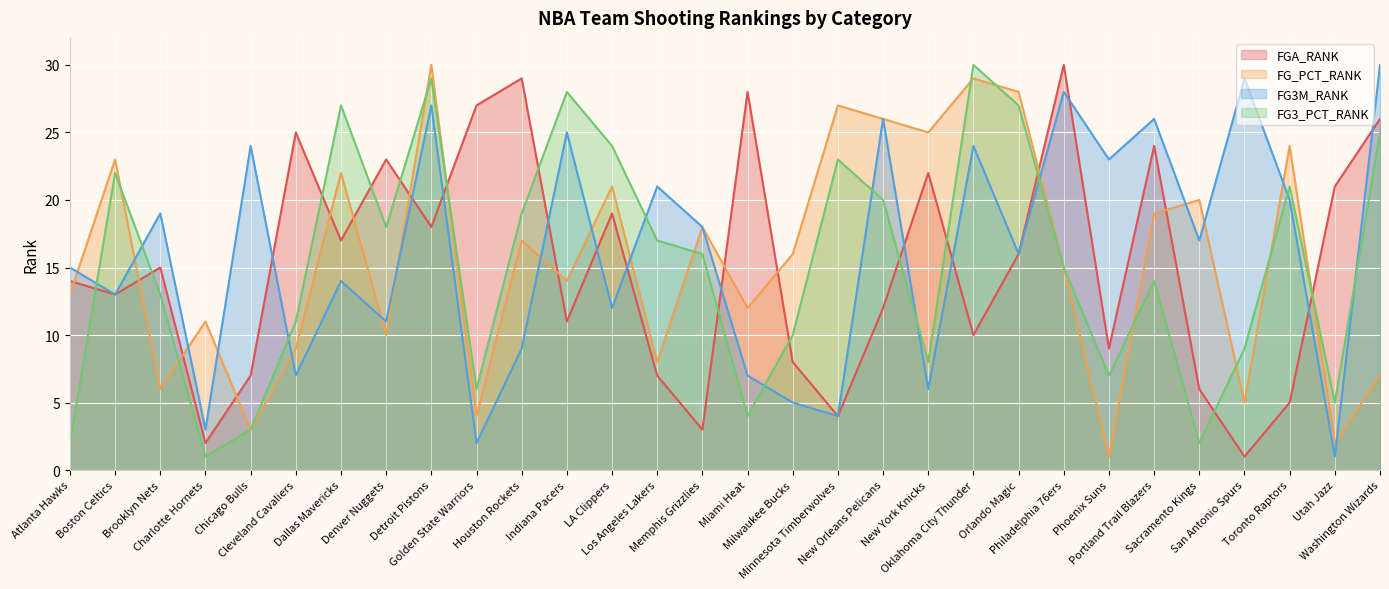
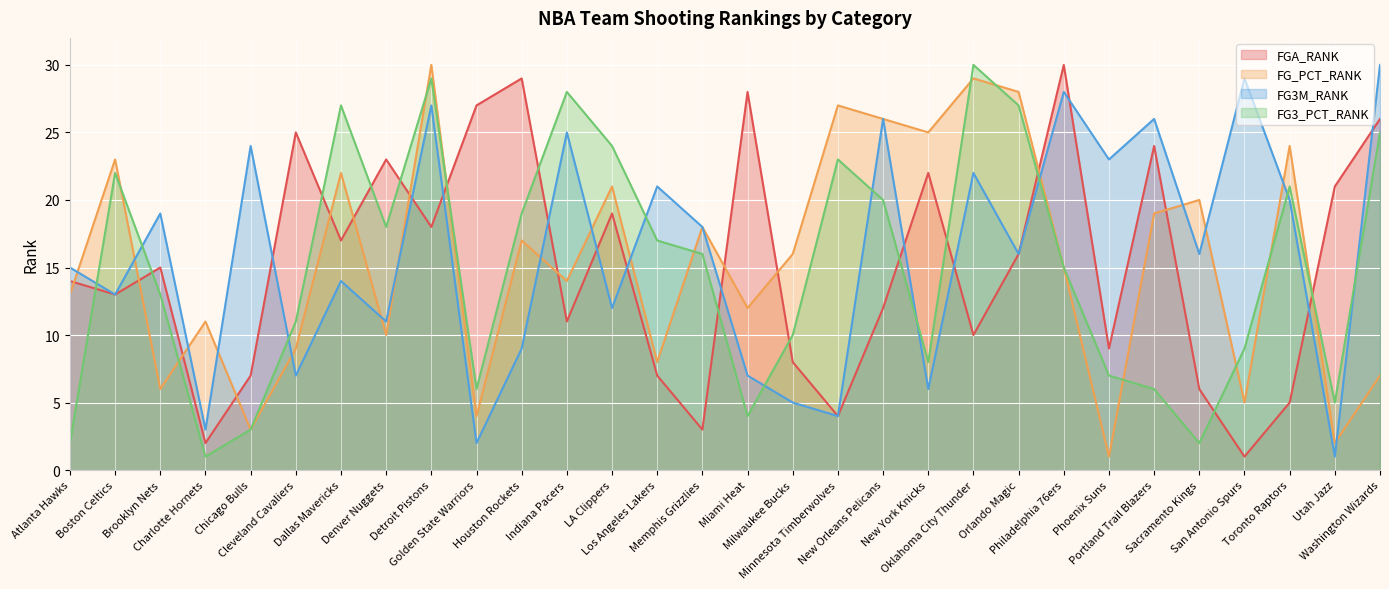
FG3M_RANK, Oklahoma City Thunder: 24 -> 22
FG3_PCT_RANK, Portland Trail Blazers: 14 -> 6
FG3M_RANK, Sacramento Kings: 17 -> 16
